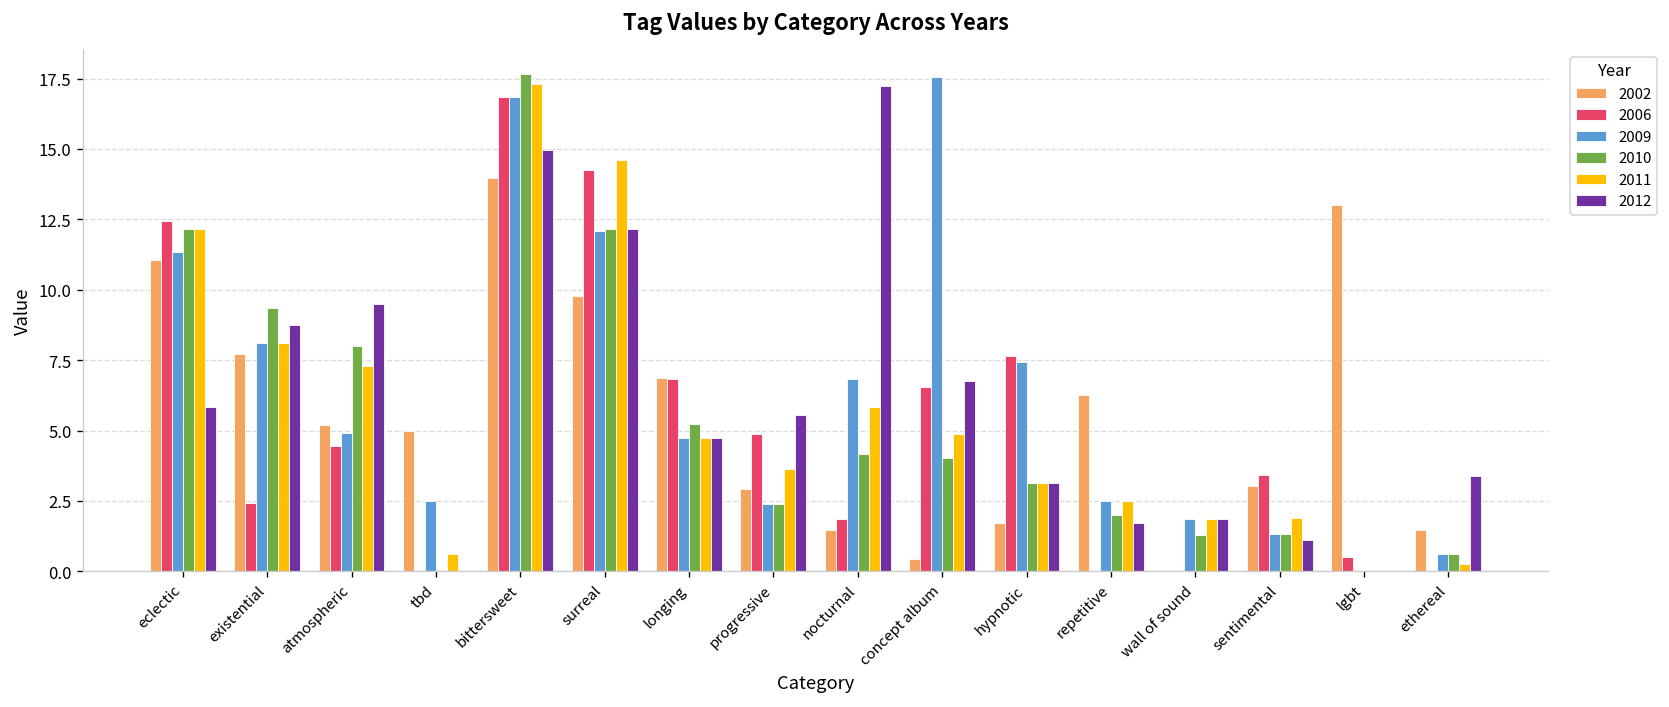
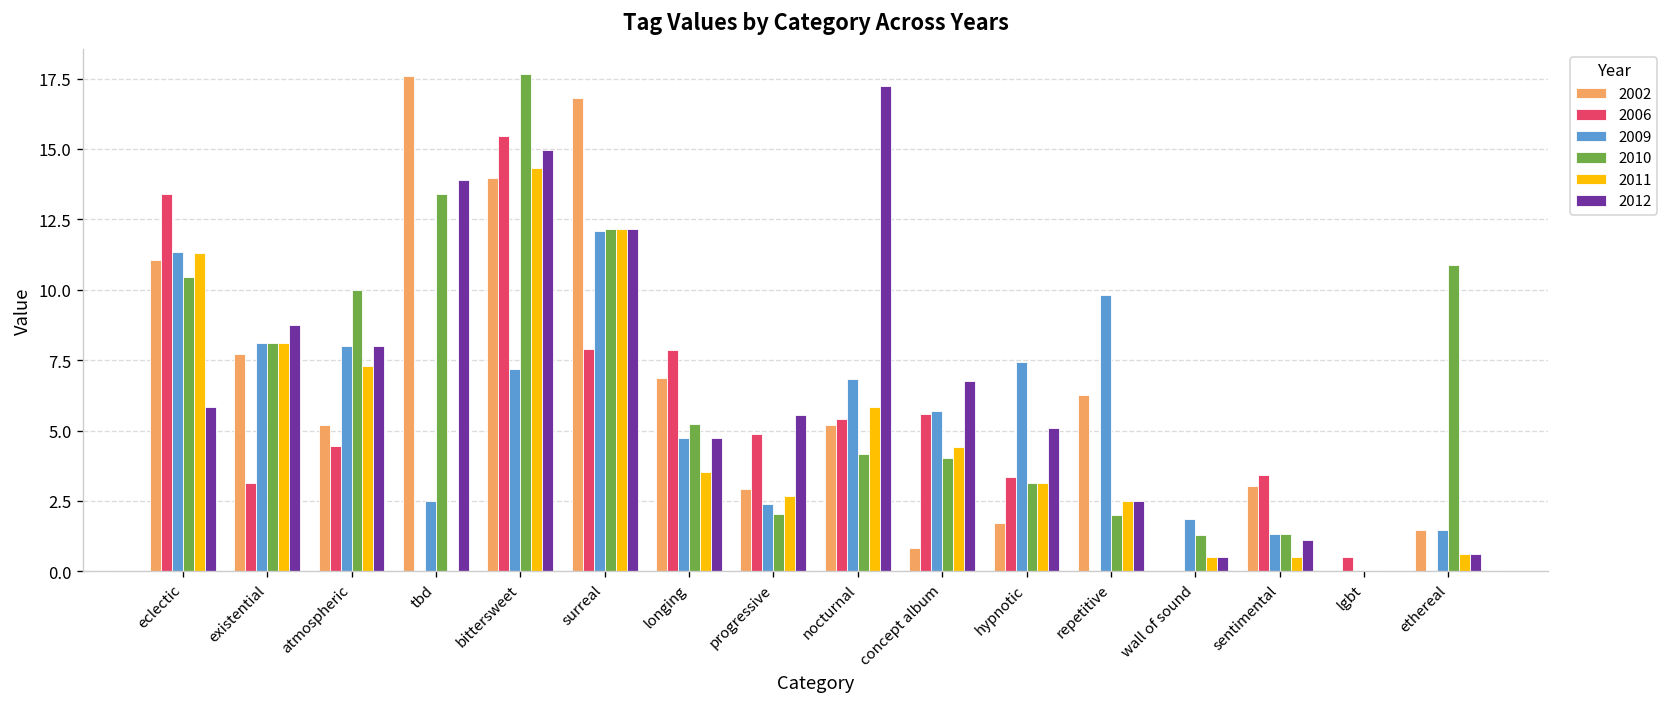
2006, eclectic: 12.4 -> 13.4
2010, eclectic: 12.2 -> 10.4
2011, eclectic: 12.2 -> 11.3
2006, existential: 2.4 -> 3.1
2010, existential: 9.4 -> 8.1
2009, atmospheric: 4.9 -> 8.0
2010, atmospheric: 8 -> 10
2012, atmospheric: 9.5 -> 8.0
2002, tbd: 5.0 -> 17.6
2010, tbd: 0.0 -> 13.4
2011, tbd: 0.6 -> 0.0
2012, tbd: 0.0 -> 13.9
2006, bittersweet: 16.8 -> 15.5
2009, bittersweet: 16.8 -> 7.2
2011, bittersweet: 17.3 -> 14.3
2002, surreal: 9.8 -> 16.8
2006, surreal: 14.3 -> 7.9
2011, surreal: 14.6 -> 12.2
2006, longing: 6.8 -> 7.9
2011, longing: 4.8 -> 3.5
2010, progressive: 2.4 -> 2.0
2011, progressive: 3.6 -> 2.7
2002, nocturnal: 1.5 -> 5.2
2006, nocturnal: 1.8 -> 5.4
2002, concept album: 0.4 -> 0.8
2006, concept album: 6.5 -> 5.6
2009, concept album: 17.6 -> 5.7
2011, concept album: 4.9 -> 4.4
2006, hypnotic: 7.6 -> 3.3
2012, hypnotic: 3.1 -> 5.1
2009, repetitive: 2.5 -> 9.8
2012, repetitive: 1.7 -> 2.5
2011, wall of sound: 1.9 -> 0.5
2012, wall of sound: 1.9 -> 0.5
2011, sentimental: 1.9 -> 0.5
2002, lgbt: 13 -> 0
2009, ethereal: 0.6 -> 1.5
2010, ethereal: 0.6 -> 10.9
2011, ethereal: 0.2 -> 0.6
2012, ethereal: 3.4 -> 0.6
